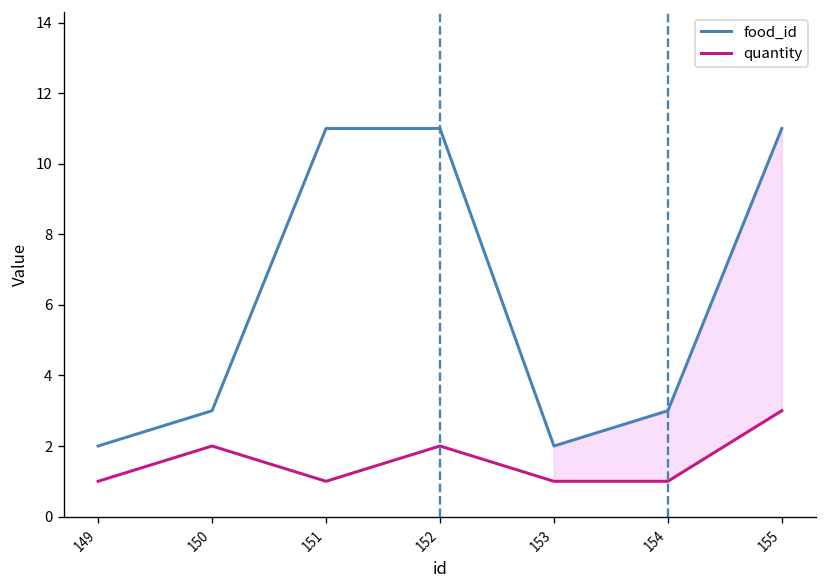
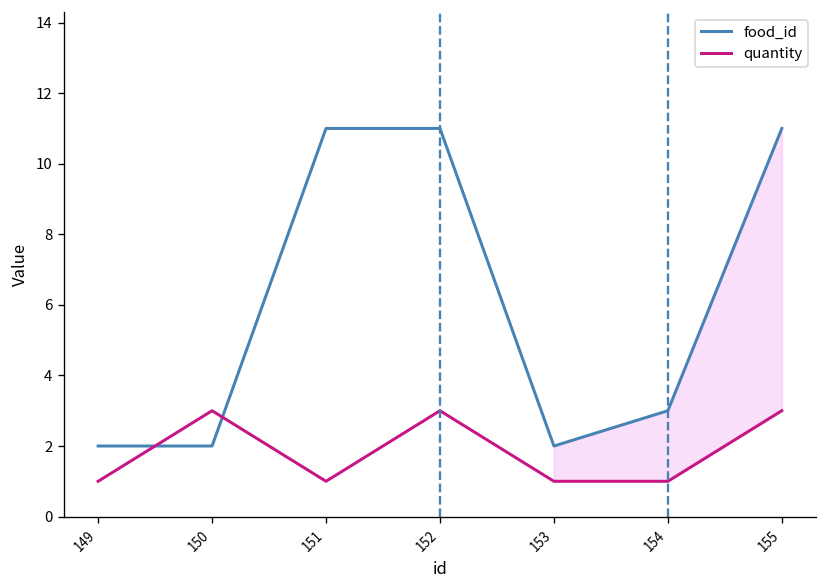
food_id, 150: 3 -> 2
quantity, 150: 2 -> 3
quantity, 152: 2 -> 3
